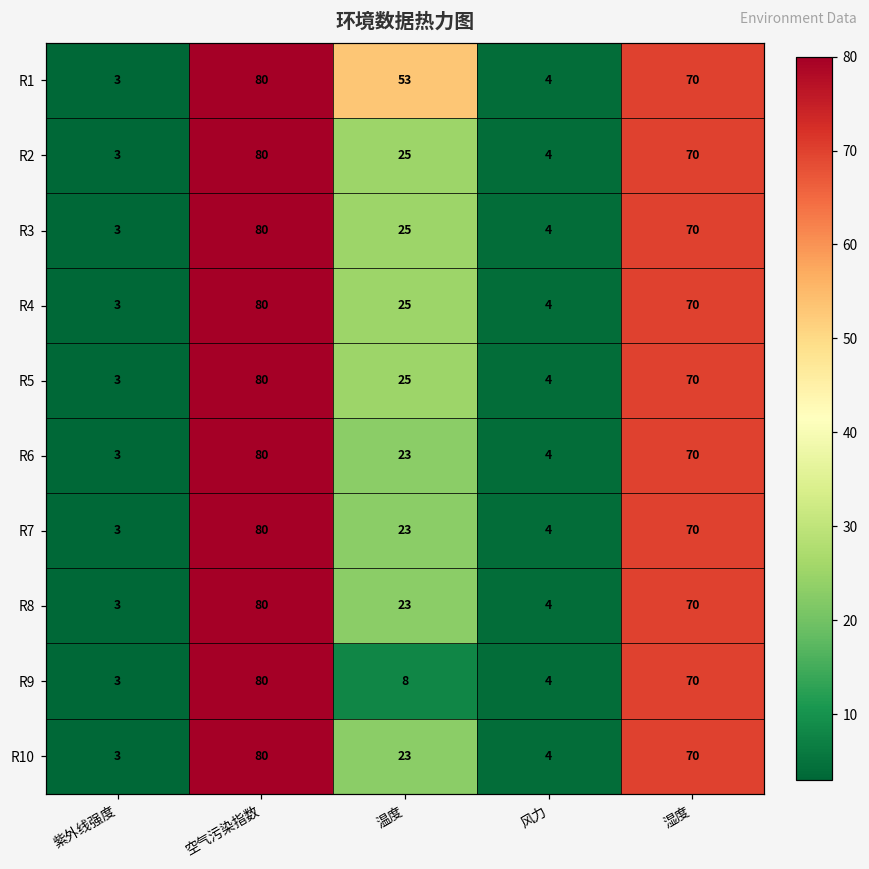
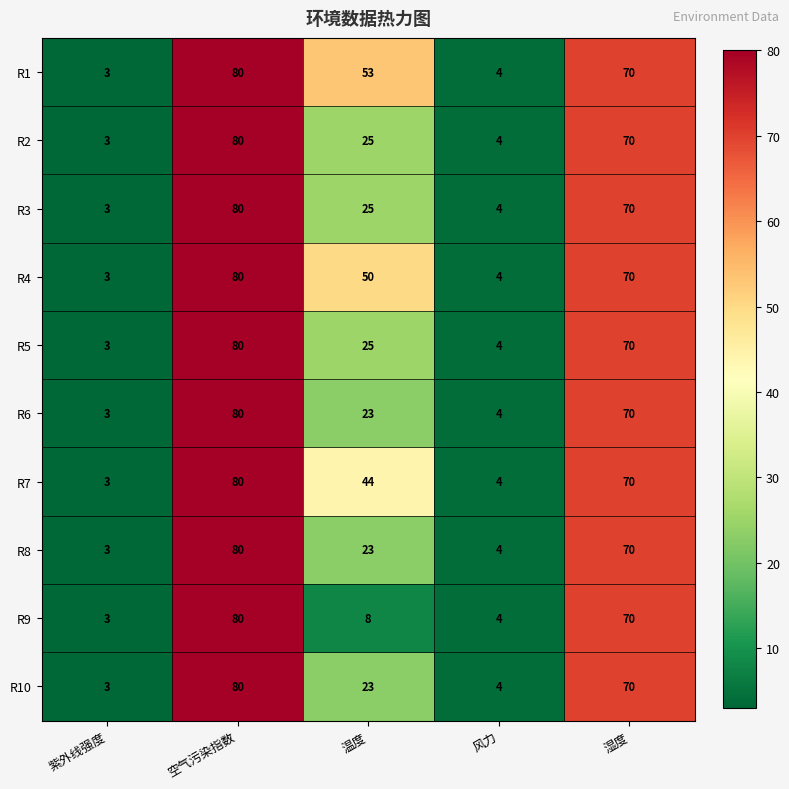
R4, 温度: 25 -> 50
R7, 温度: 23 -> 44
